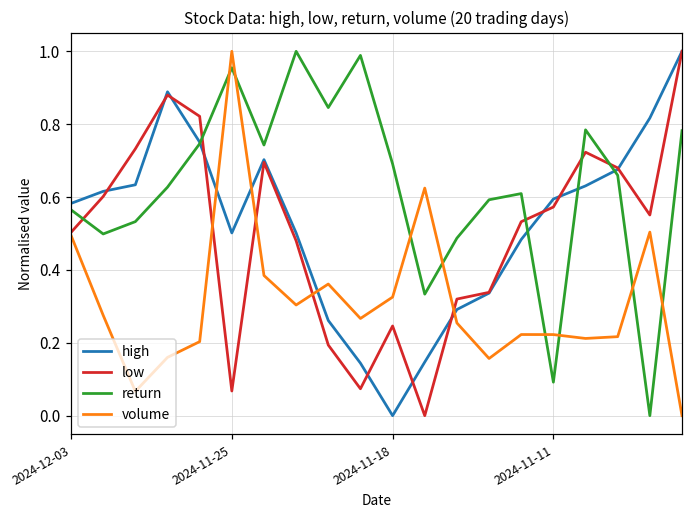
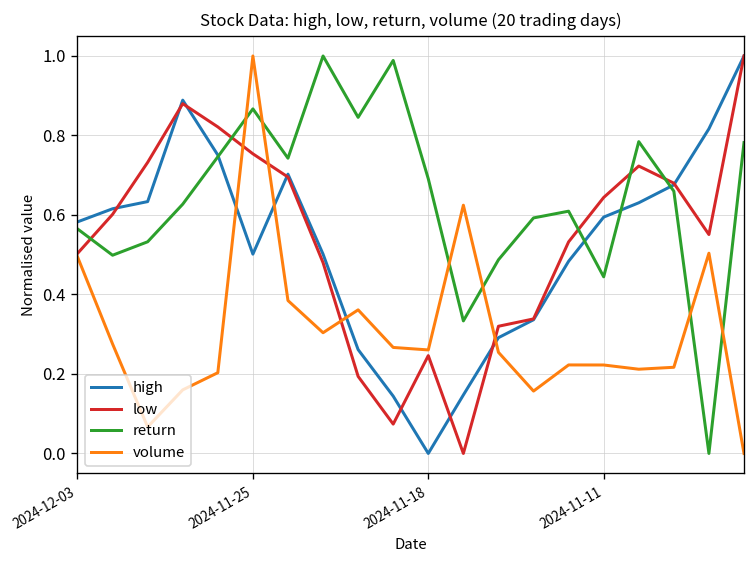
low, 2024-11-25: 0.07 -> 0.75
return, 2024-11-25: 0.95 -> 0.87
volume, 2024-11-18: 0.33 -> 0.26
low, 2024-11-11: 0.57 -> 0.64
return, 2024-11-11: 0.09 -> 0.44
